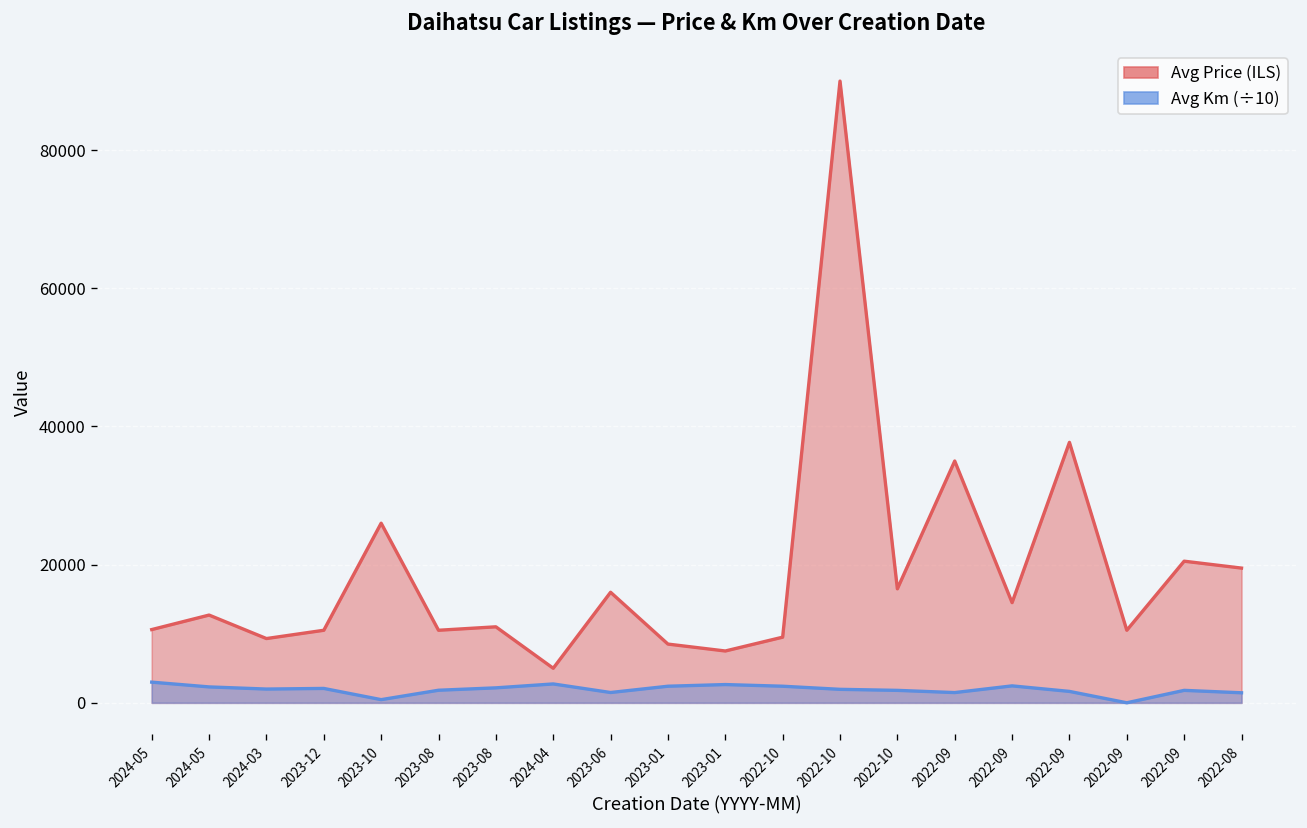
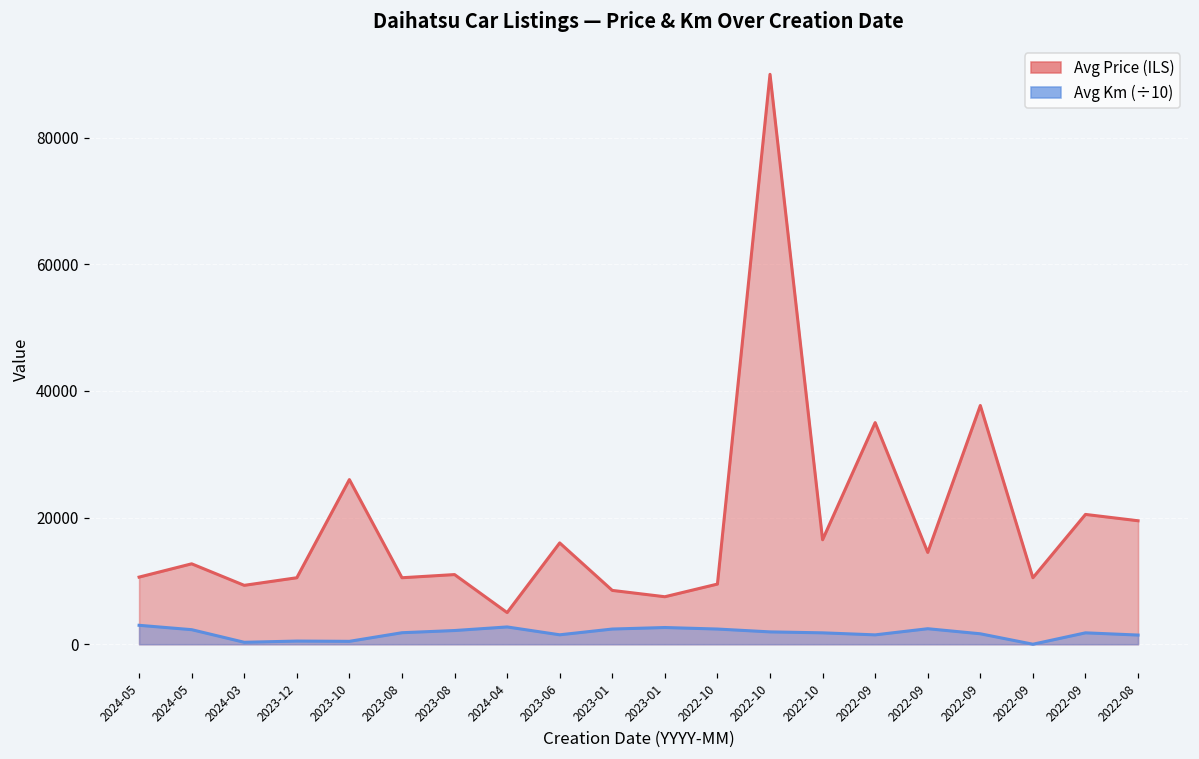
Avg Km (÷10), 2024-03: 2000 -> 0
Avg Km (÷10), 2023-12: 2000 -> 1000
